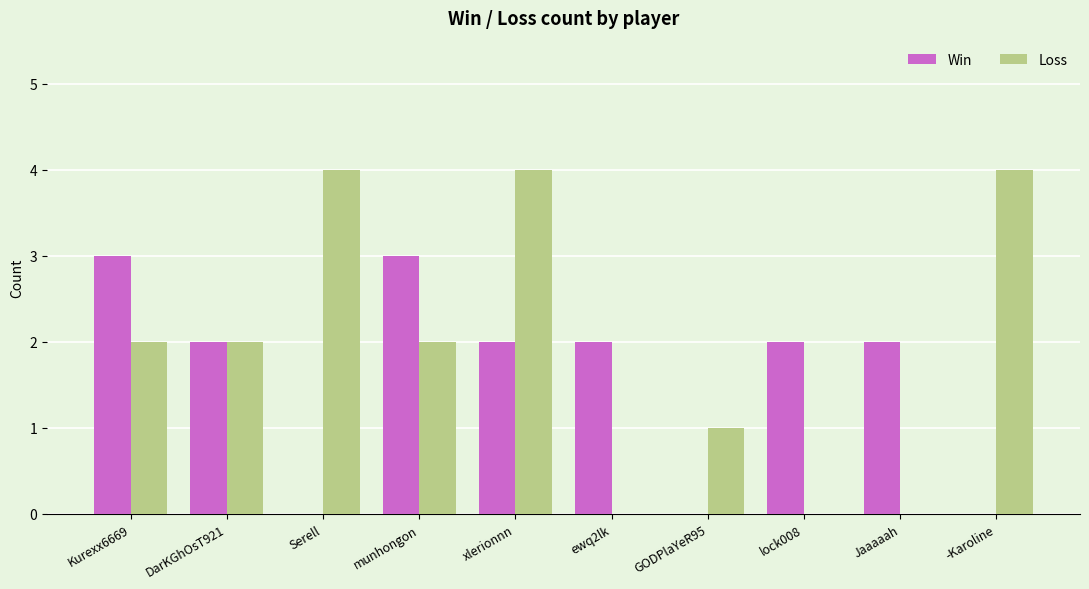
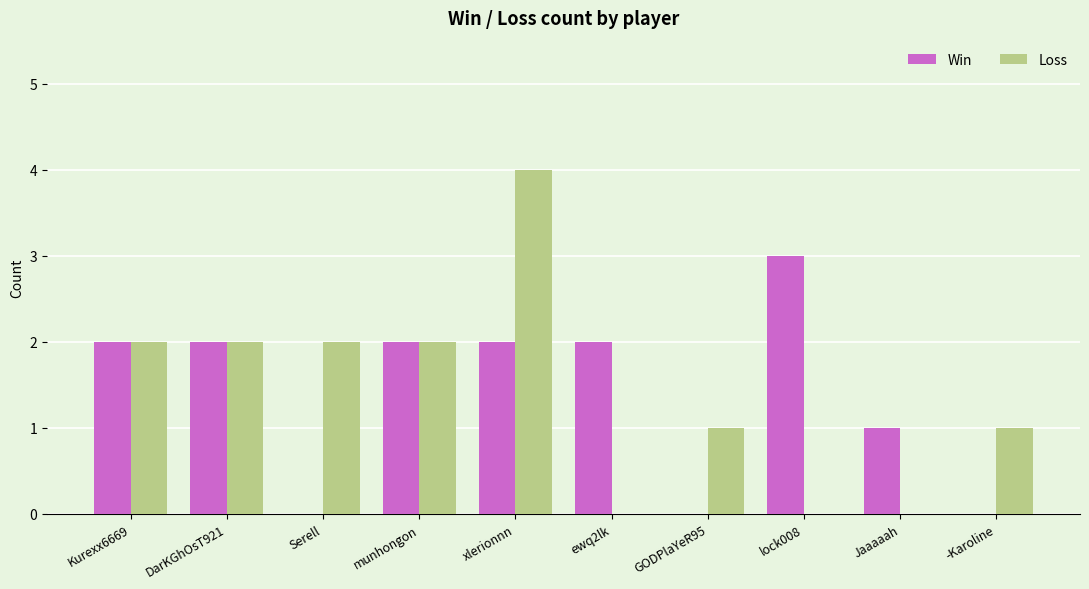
Win, Kurexx6669: 3 -> 2
Loss, Serell: 4 -> 2
Win, munhongon: 3 -> 2
Win, lock008: 2 -> 3
Win, Jaaaaah: 2 -> 1
Loss, -Karoline: 4 -> 1
